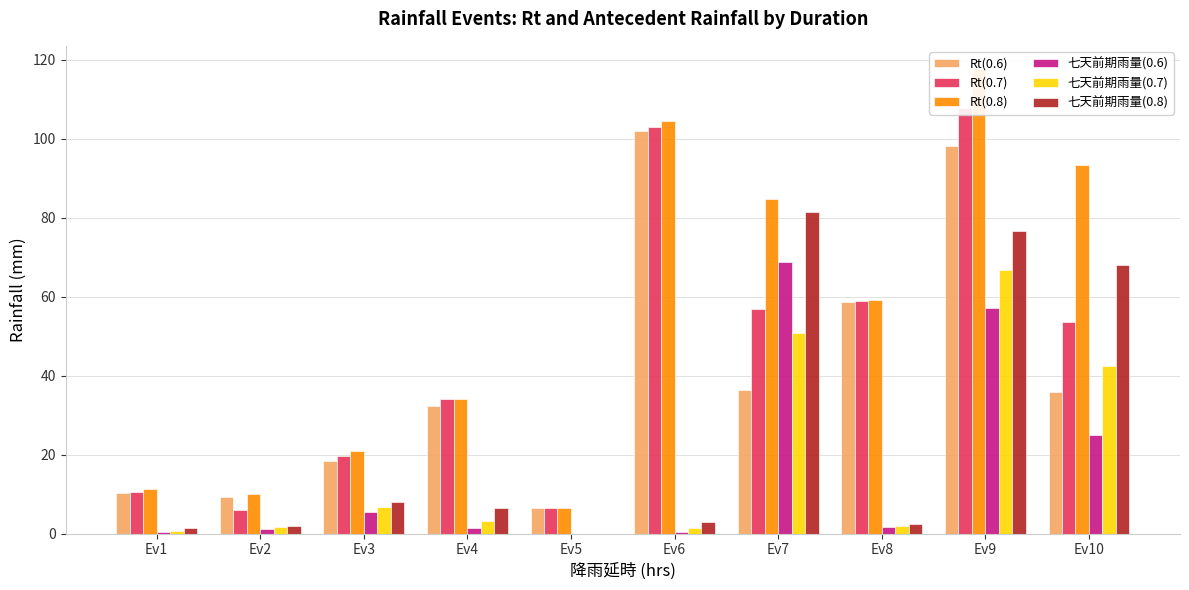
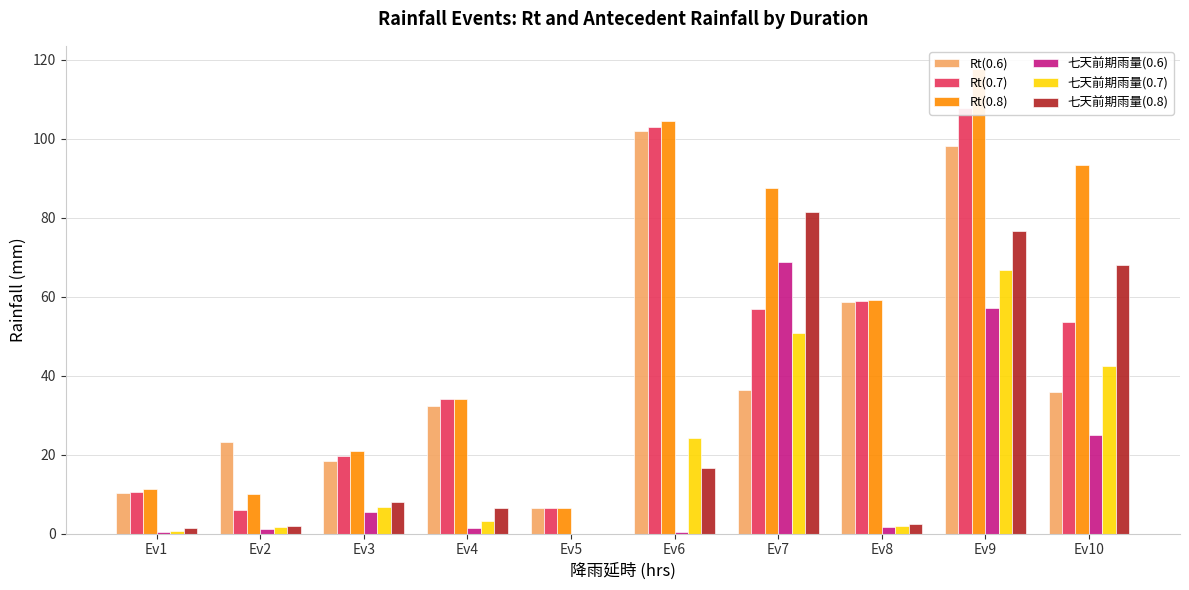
Rt(0.6), Ev2: 9 -> 23
七天前期雨量(0.7), Ev6: 1 -> 24
七天前期雨量(0.8), Ev6: 3 -> 17
Rt(0.8), Ev7: 85 -> 88
